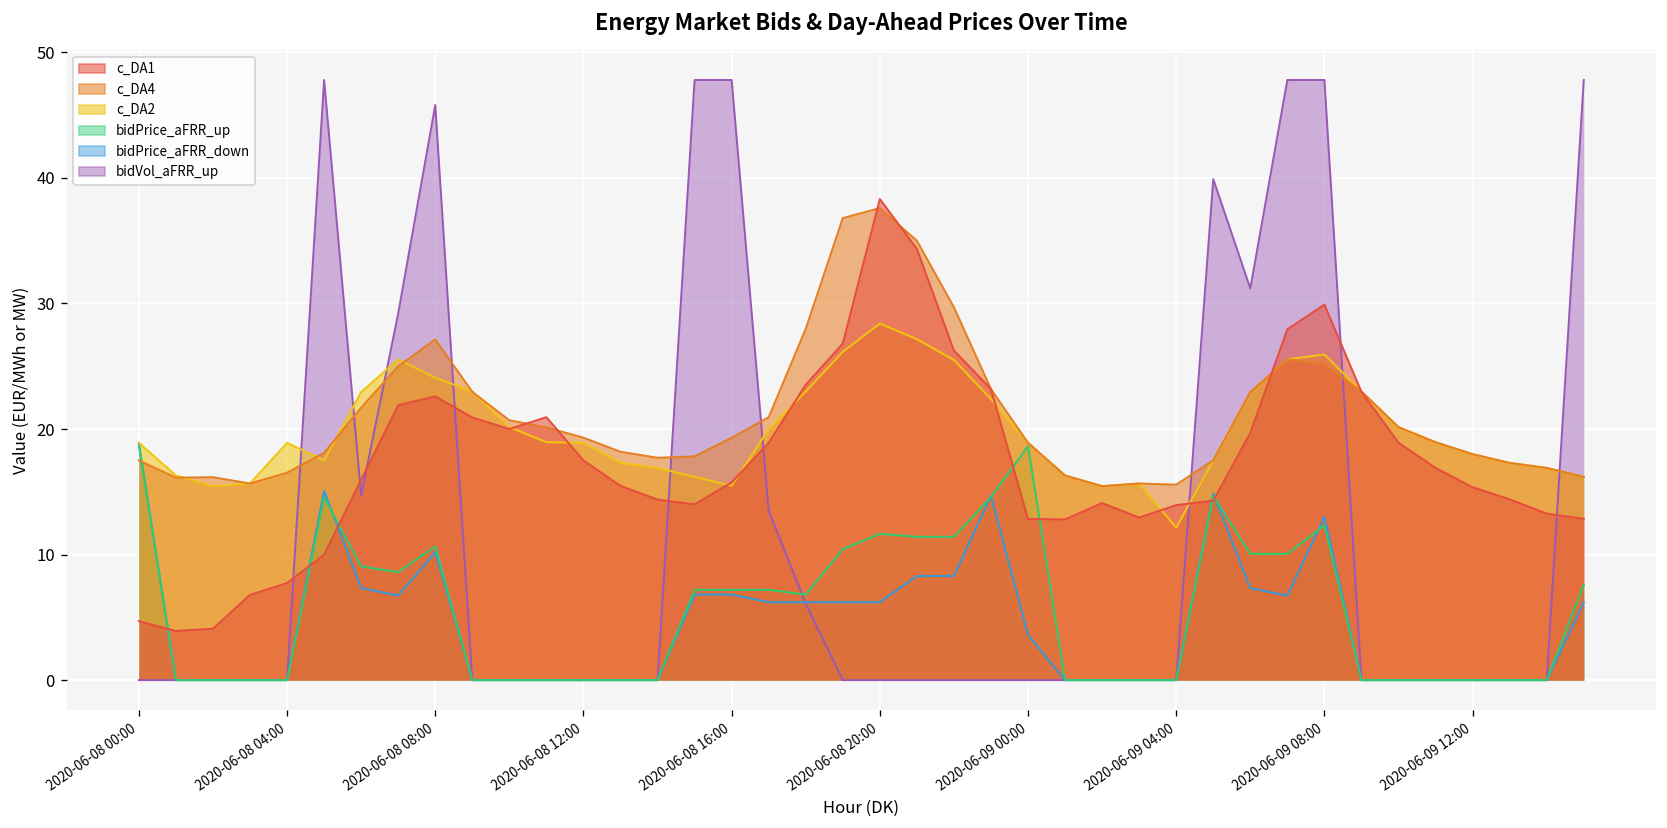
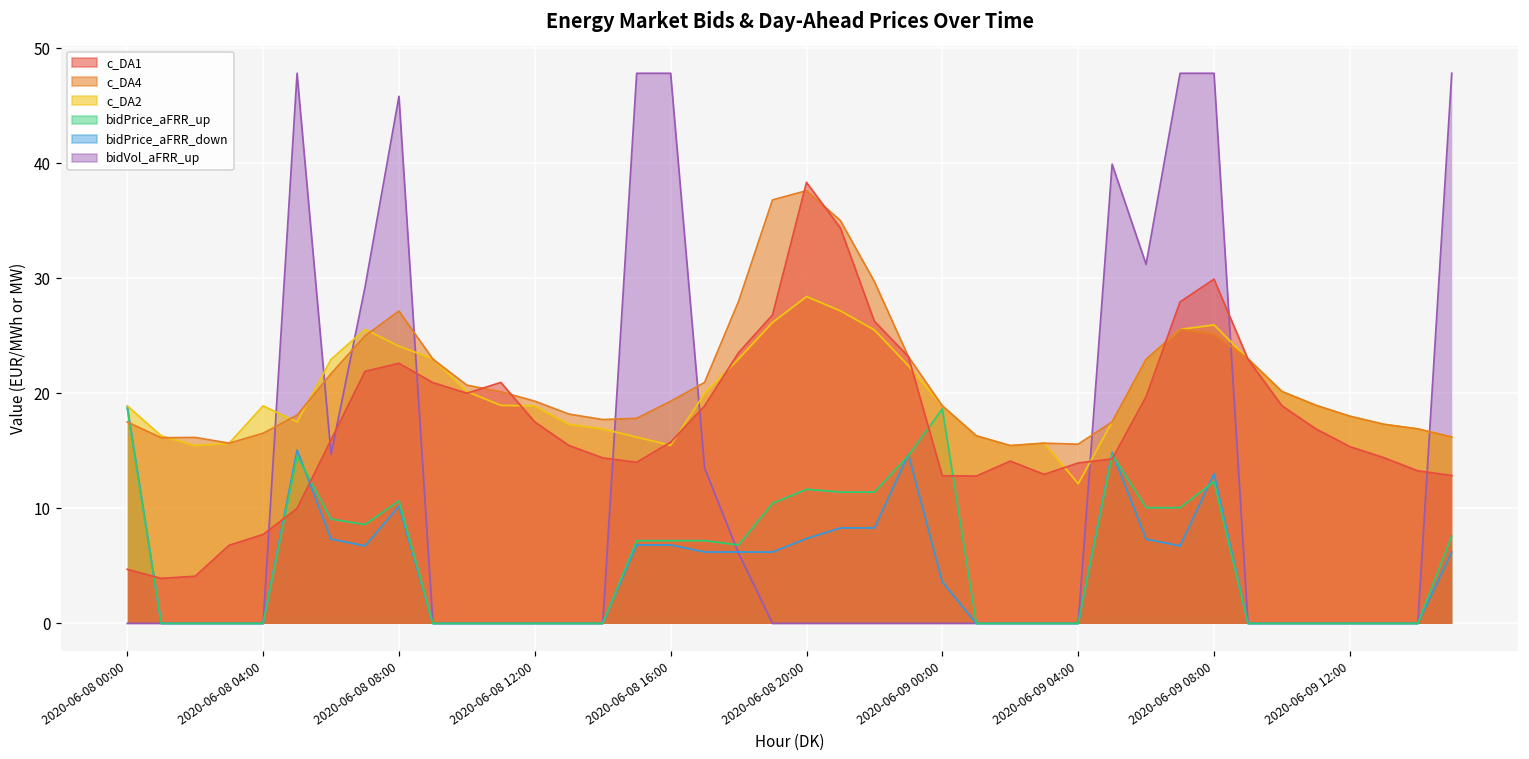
bidPrice_aFRR_down, 2020-06-08 20:00: 6.2 -> 7.4
